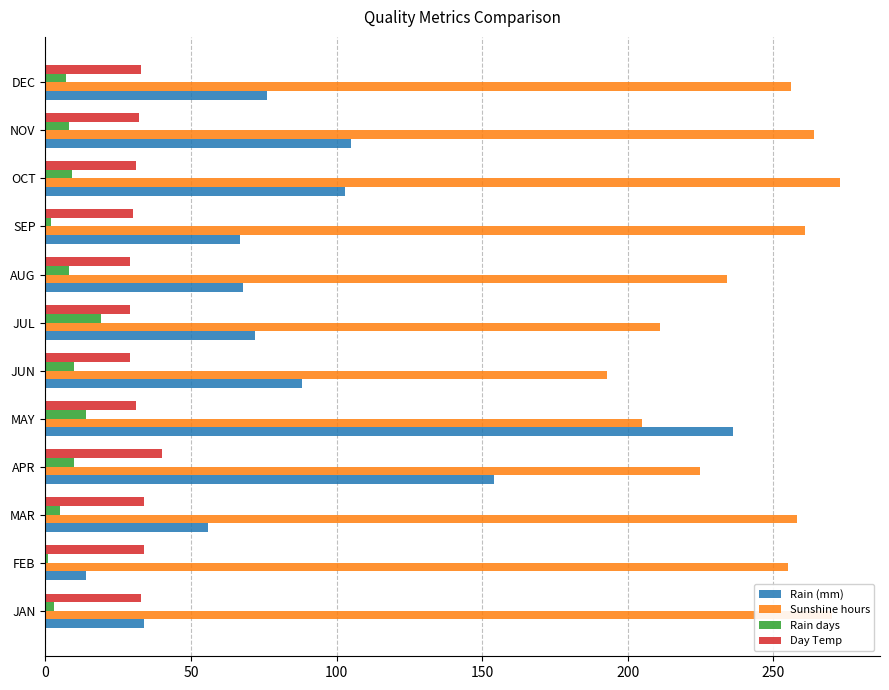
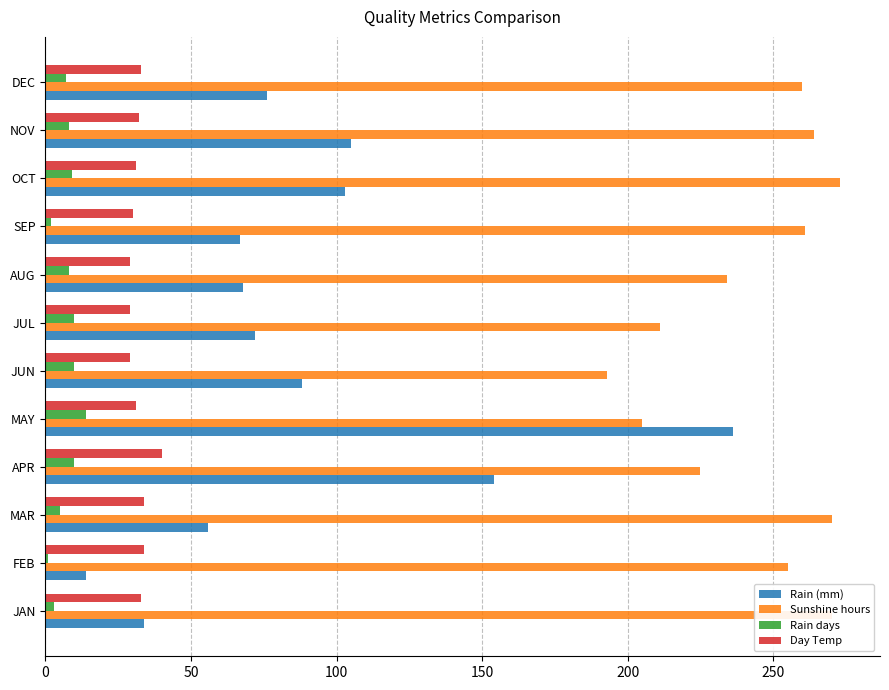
Sunshine hours, DEC: 256 -> 260
Rain days, JUL: 19 -> 10
Sunshine hours, MAR: 258 -> 270
